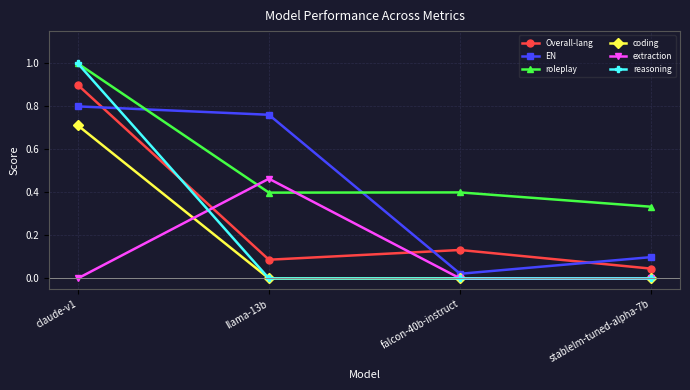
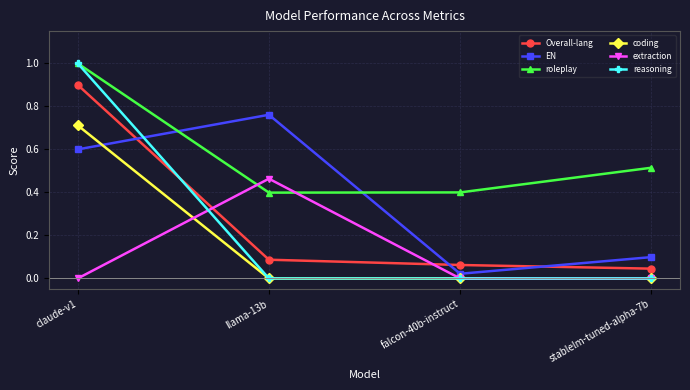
EN, claude-v1: 0.8 -> 0.6
Overall-lang, falcon-40b-instruct: 0.13 -> 0.06
roleplay, stablelm-tuned-alpha-7b: 0.33 -> 0.51
